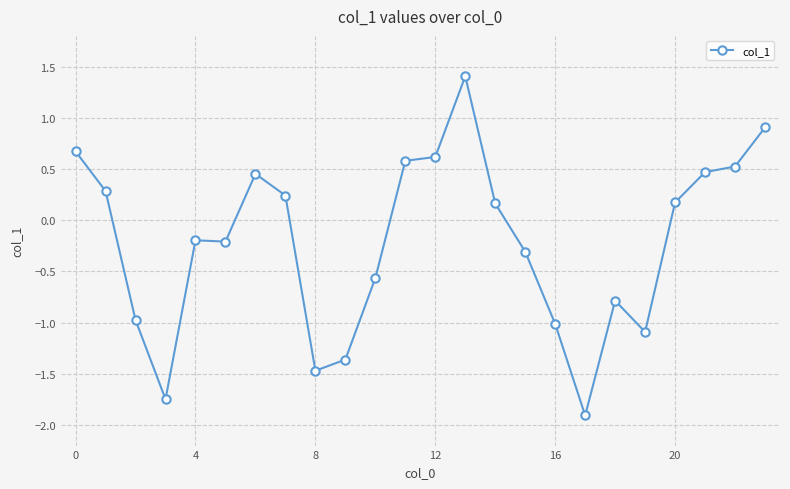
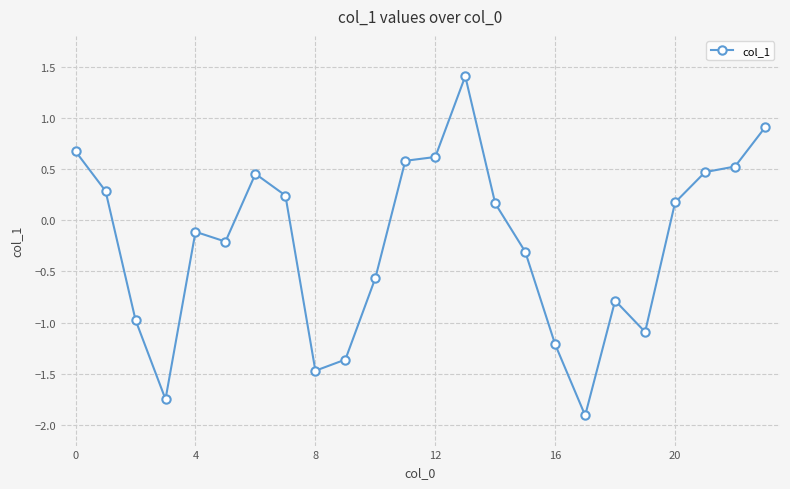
4: -0.20 -> -0.11
16: -1.01 -> -1.21
